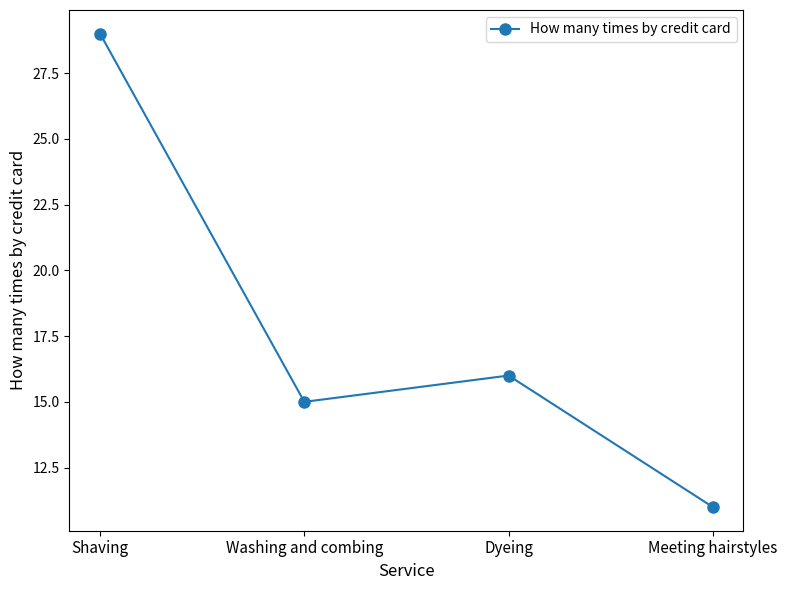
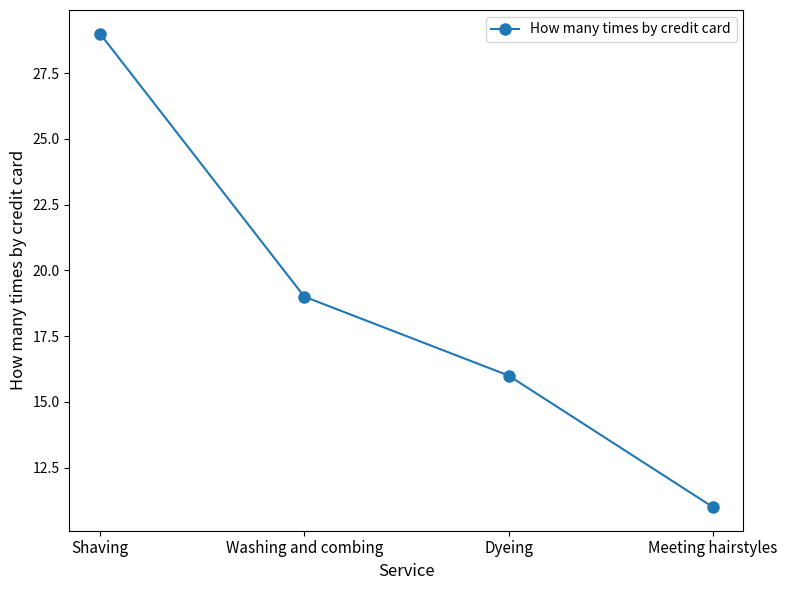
Washing and combing: 15 -> 19
